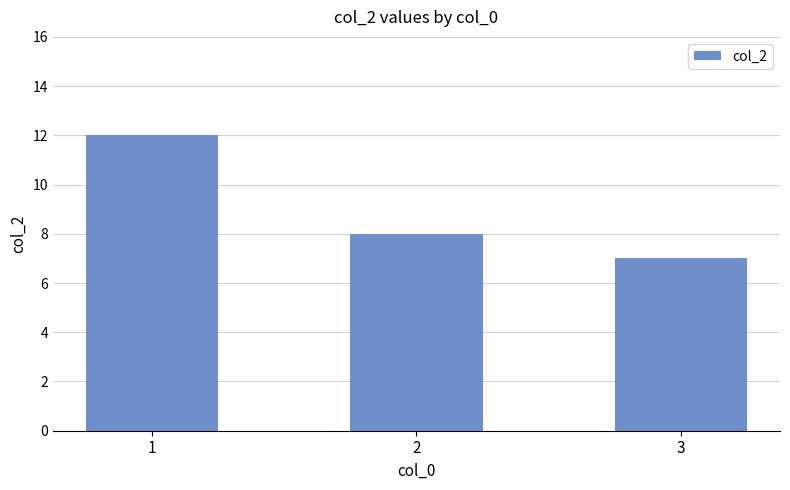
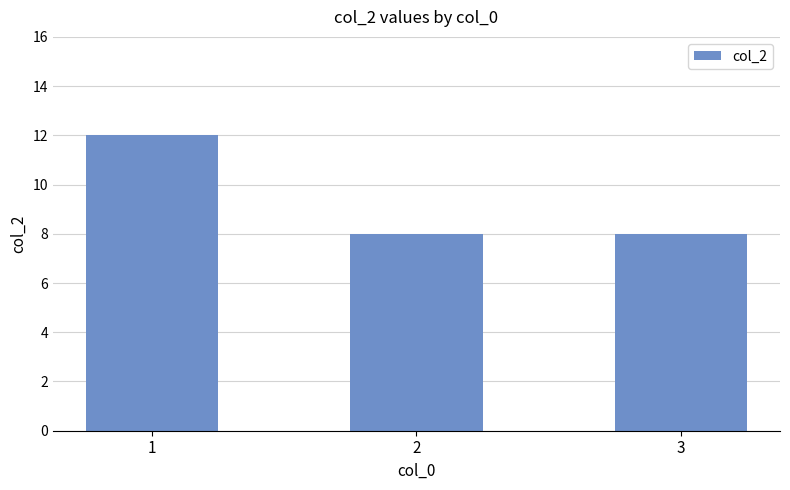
3: 7 -> 8
